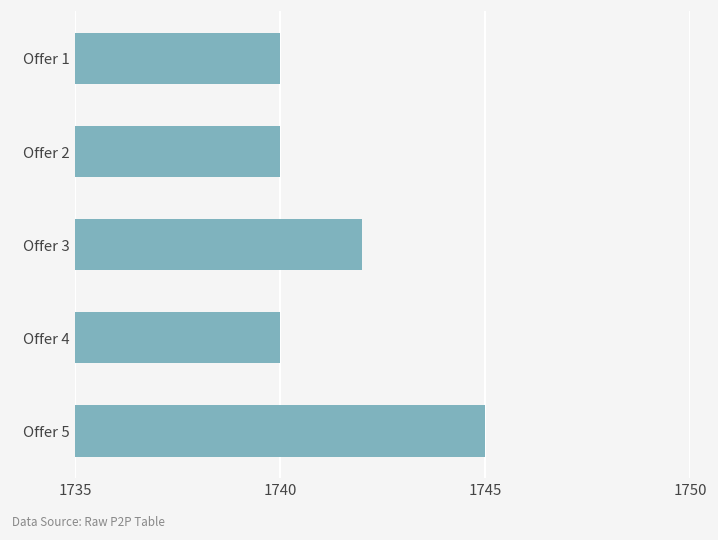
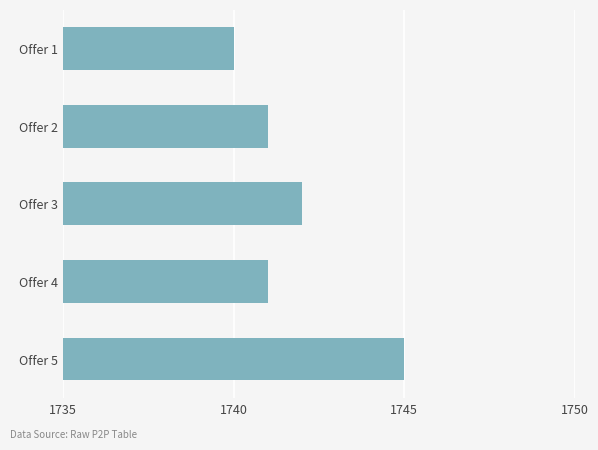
Offer 2: 1740 -> 1741
Offer 4: 1740 -> 1741
